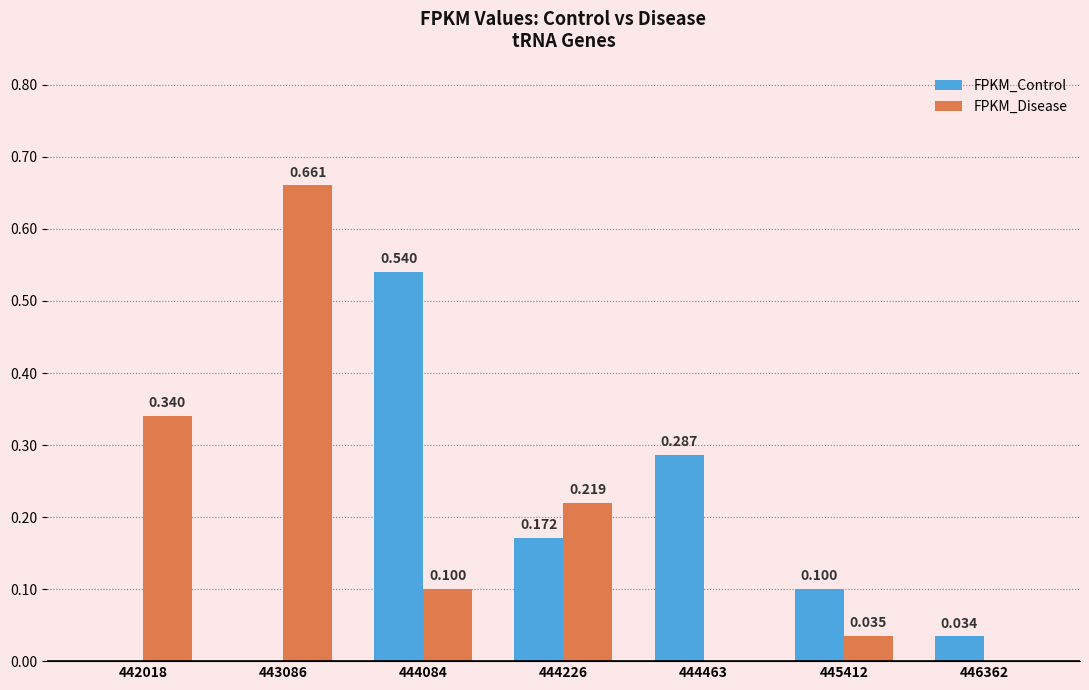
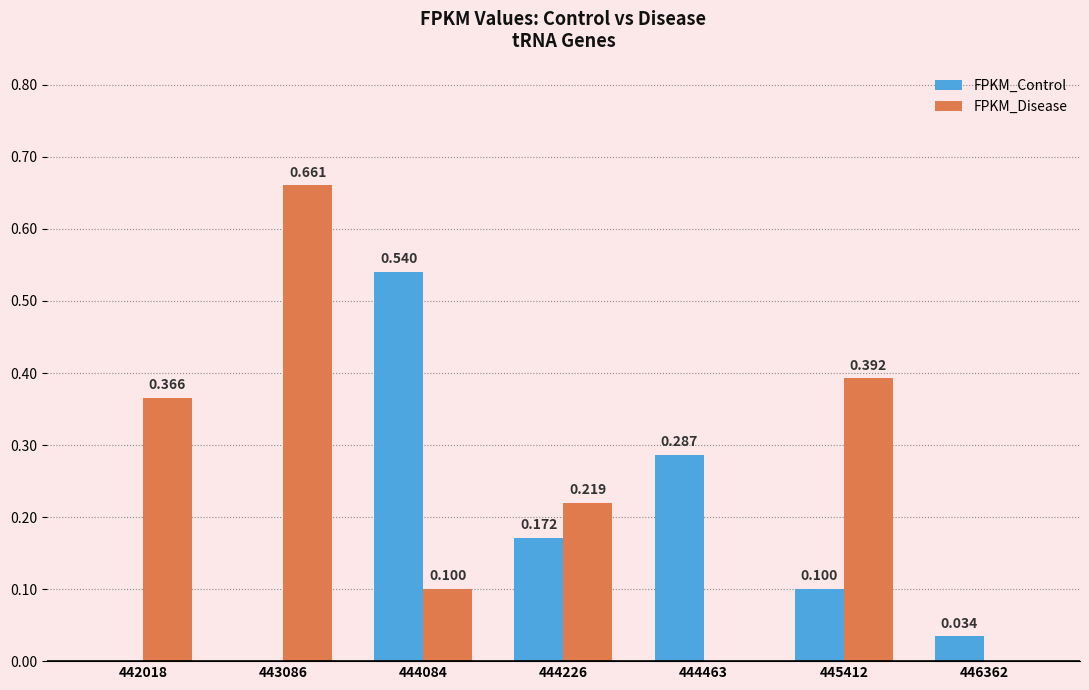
FPKM_Disease, 442018: 0.340 -> 0.366
FPKM_Disease, 445412: 0.035 -> 0.392
